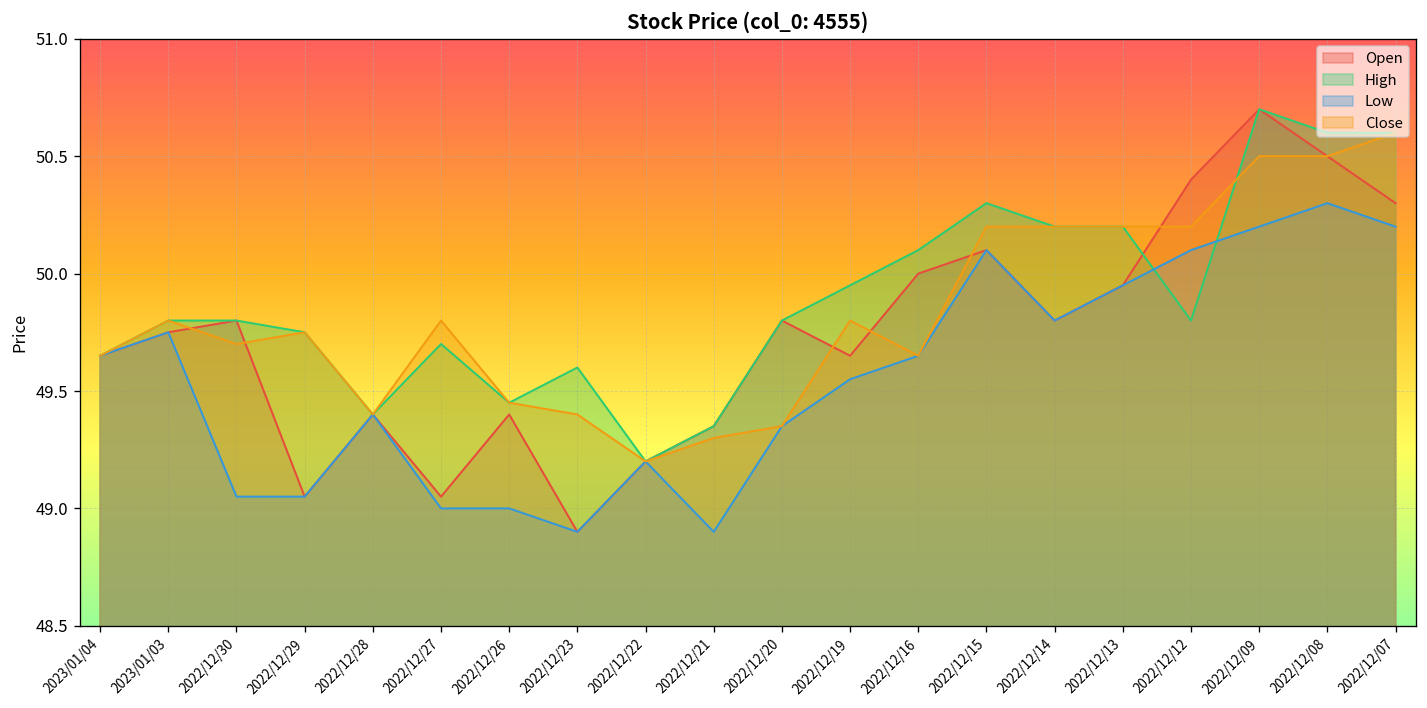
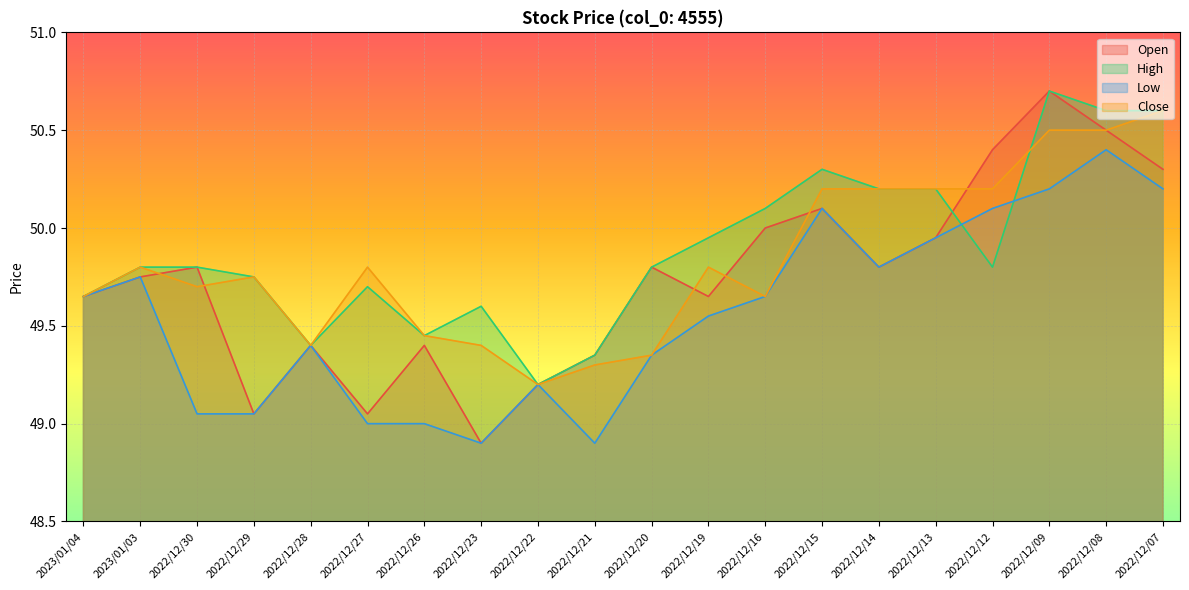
Low, 2022/12/08: 50.3 -> 50.4
